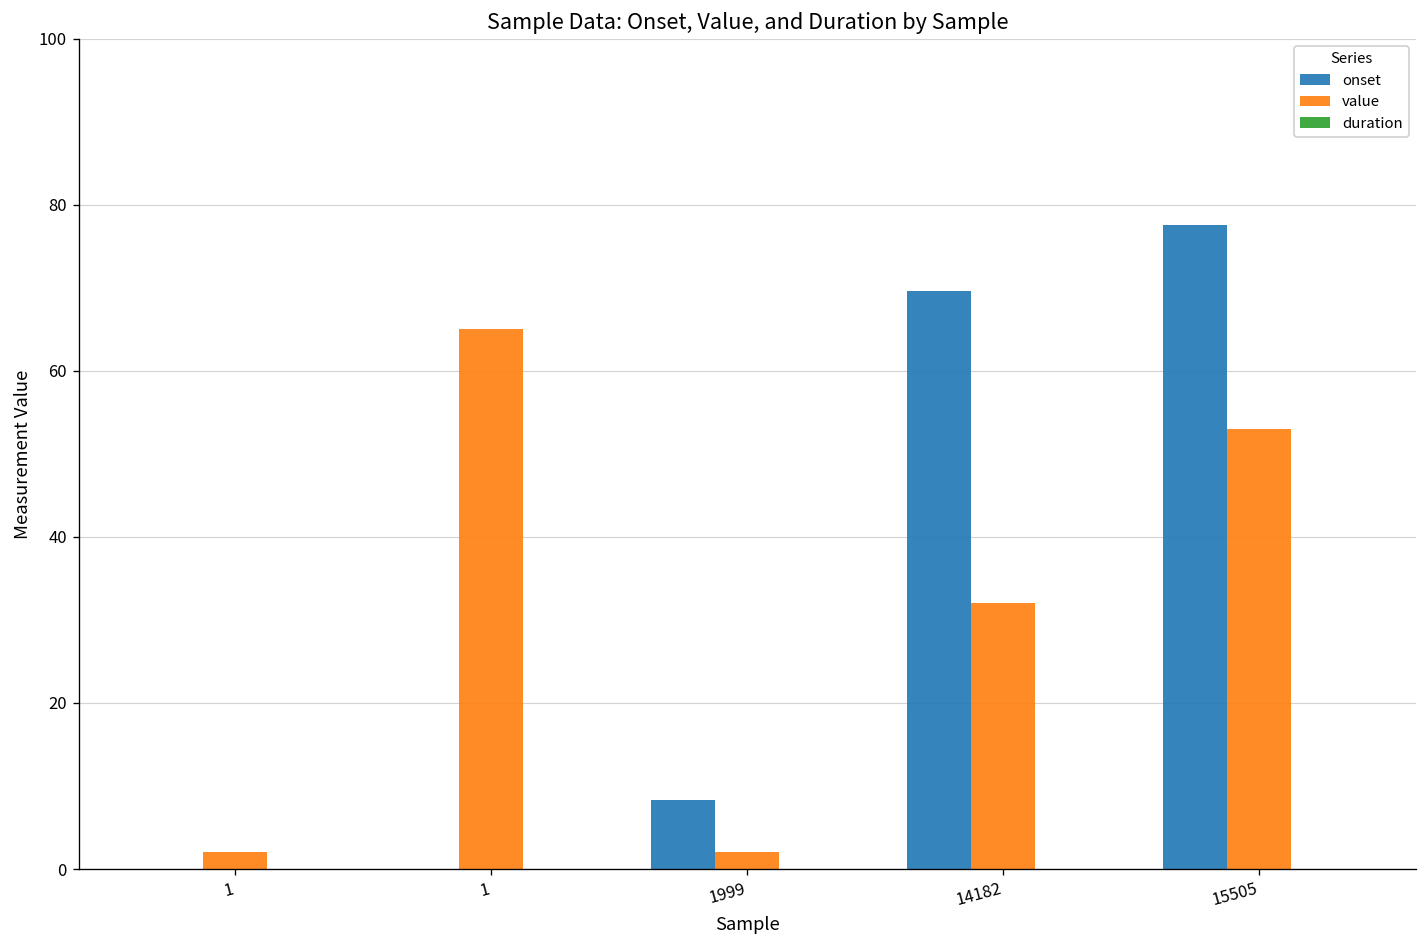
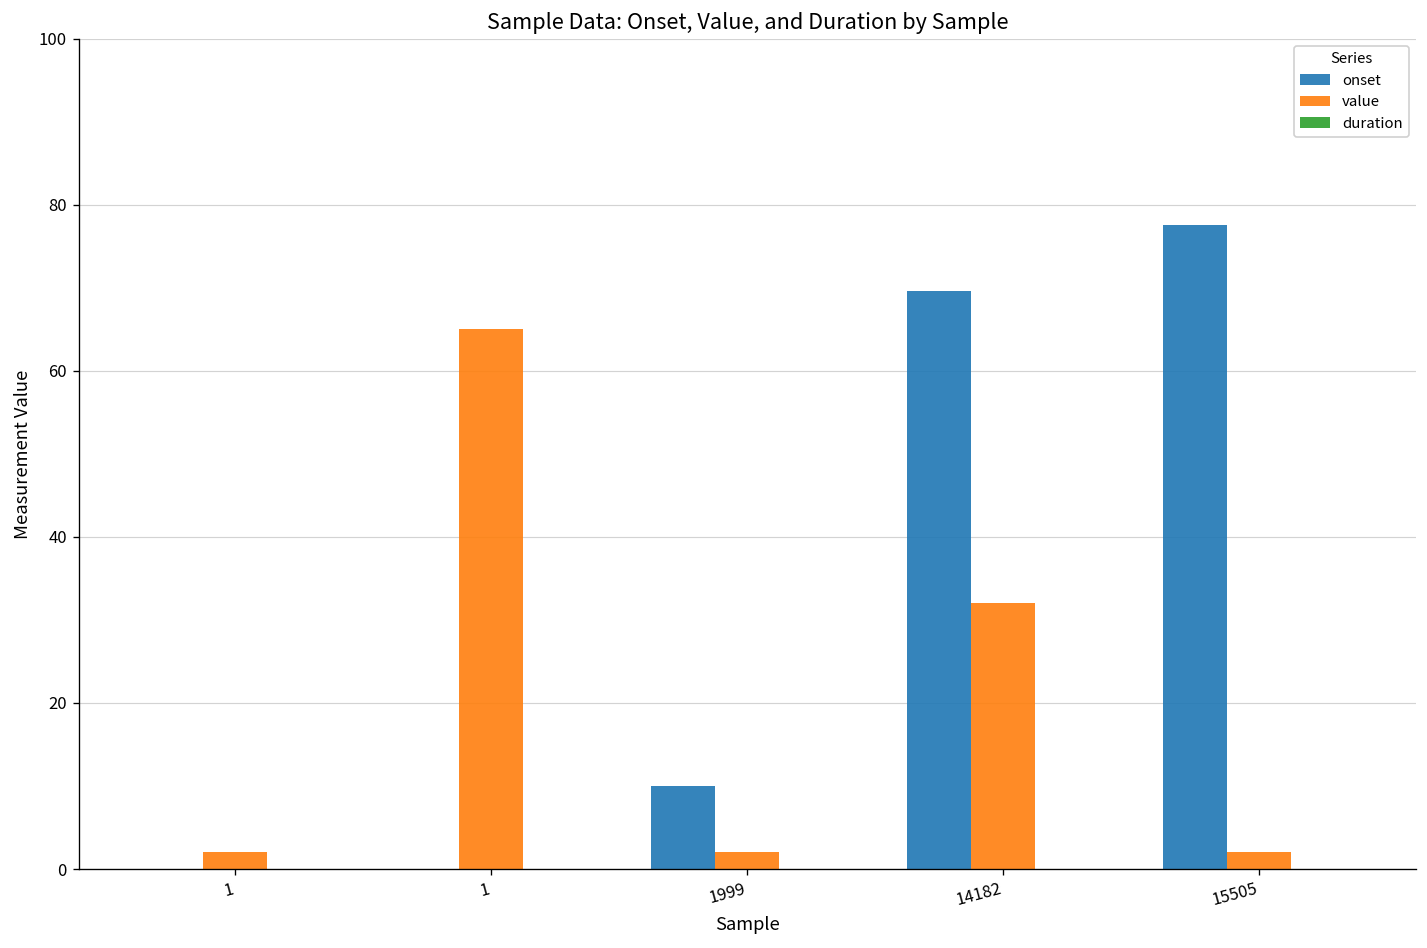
onset, 1999: 8 -> 10
value, 15505: 53 -> 2
